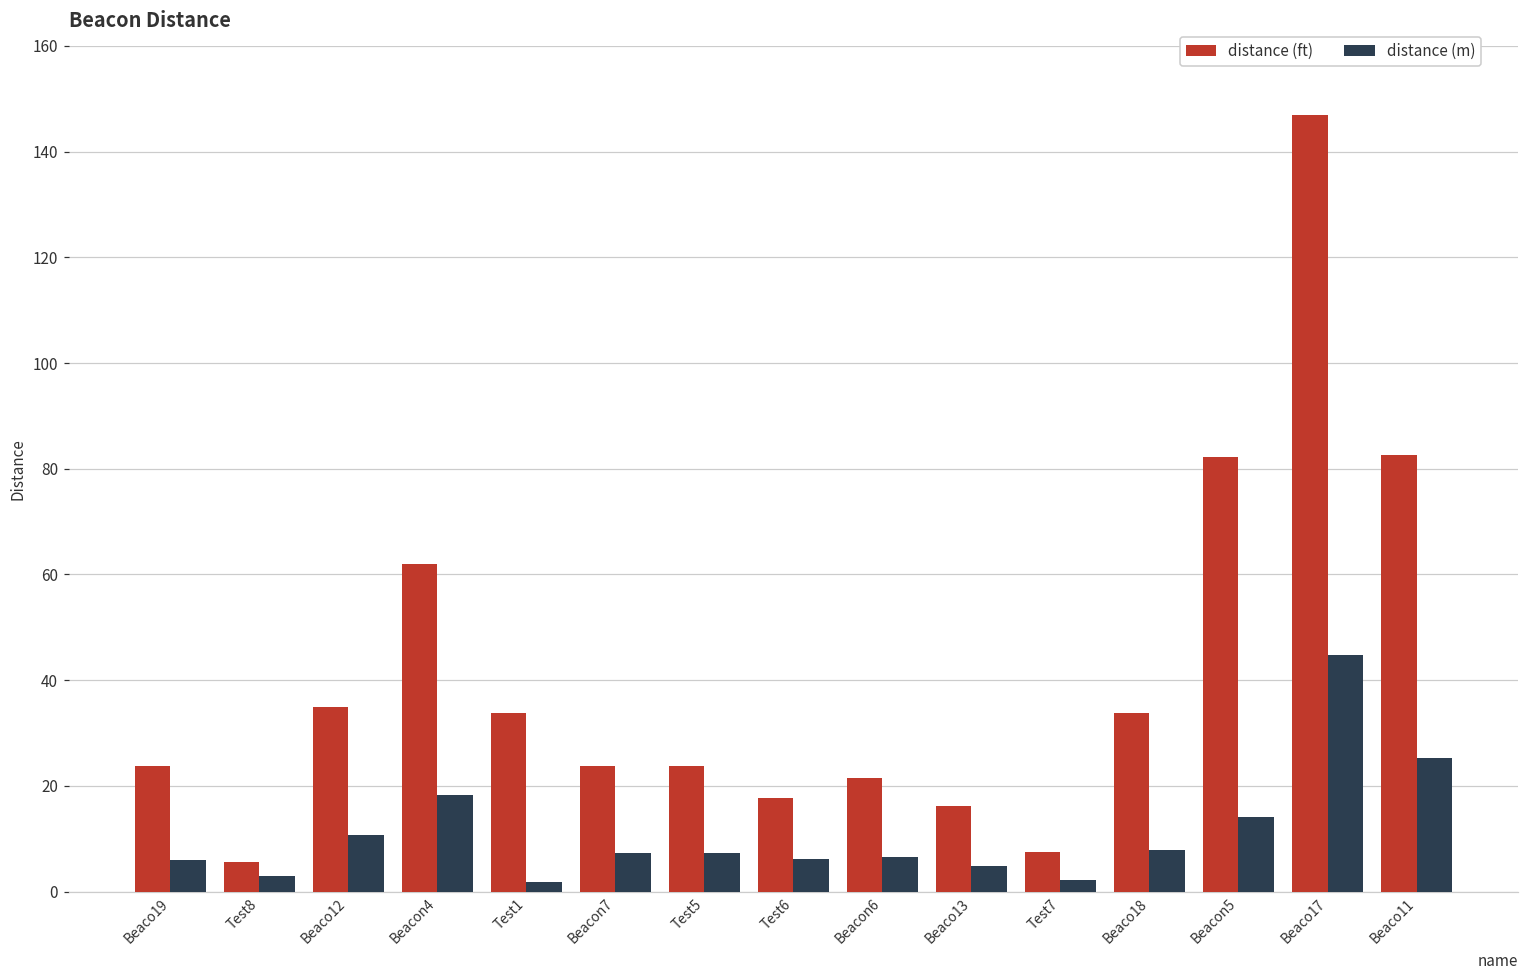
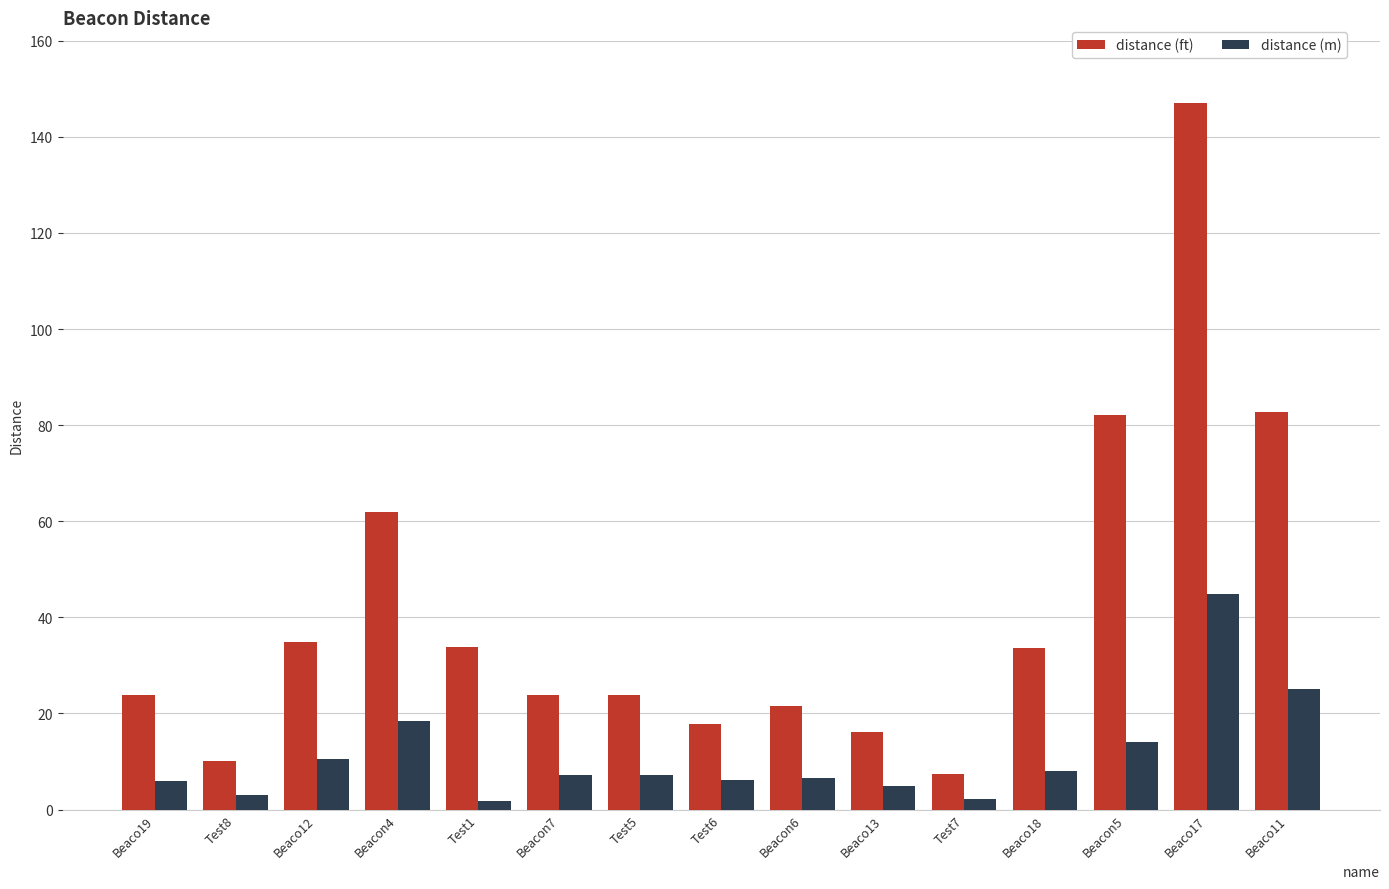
distance (ft), Test8: 6 -> 10
